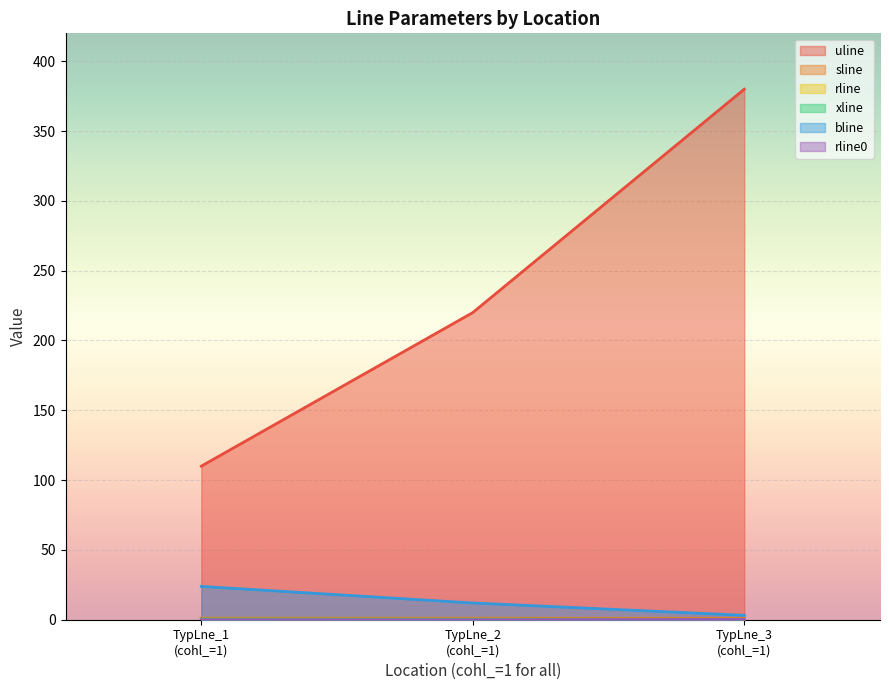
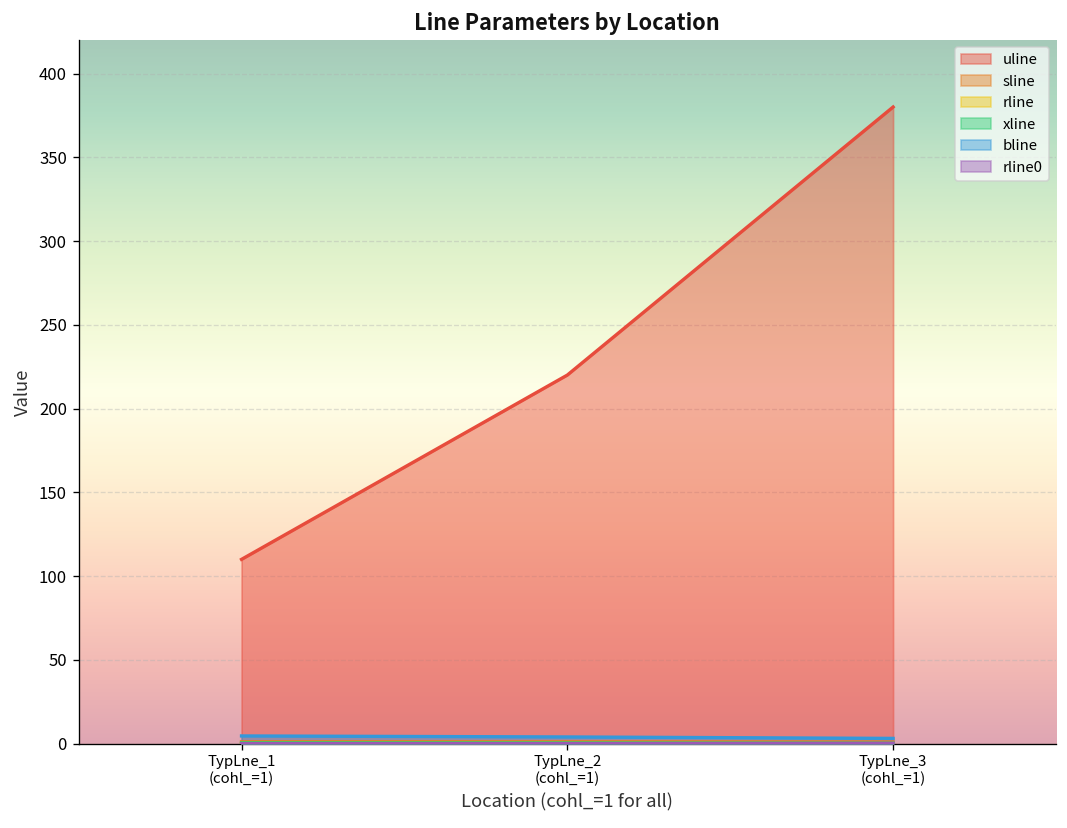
bline, TypLne_1 (cohl_=1): 24 -> 5
bline, TypLne_2 (cohl_=1): 12 -> 4
